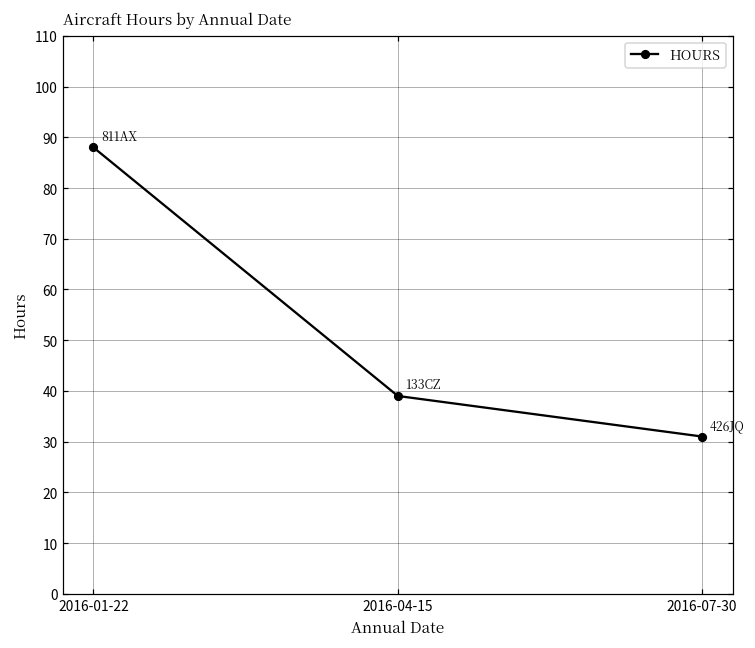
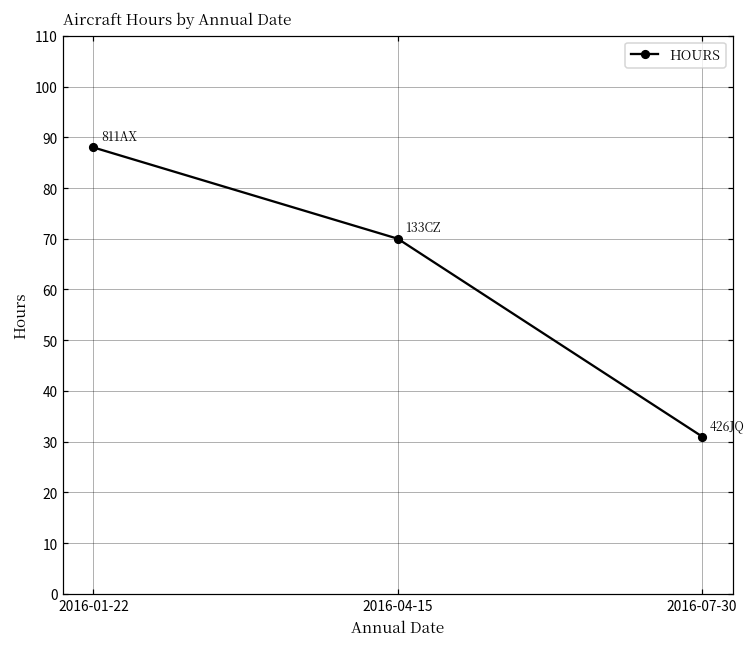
2016-04-15: 39 -> 70
